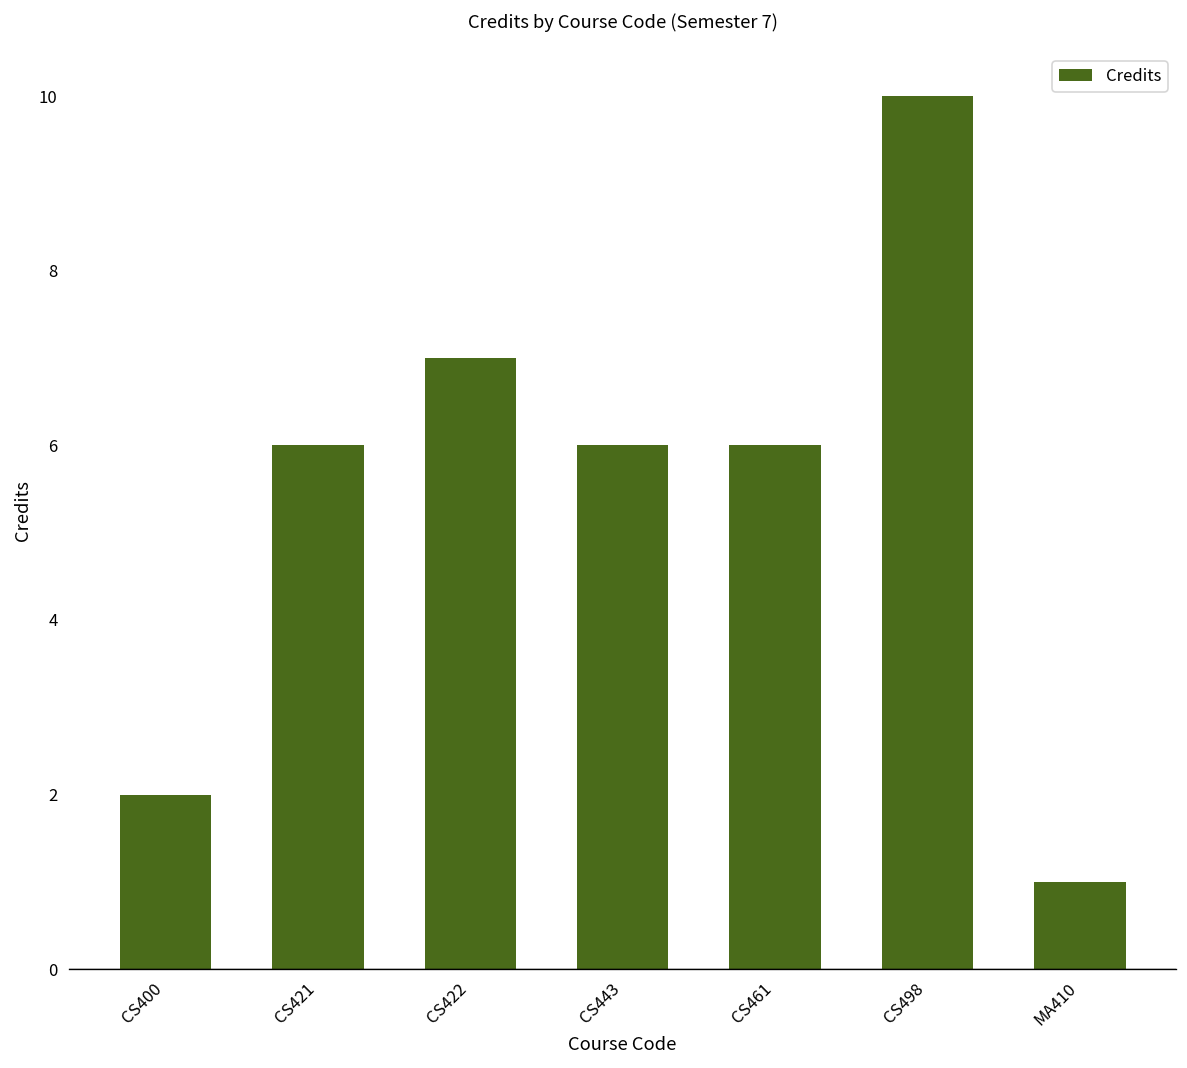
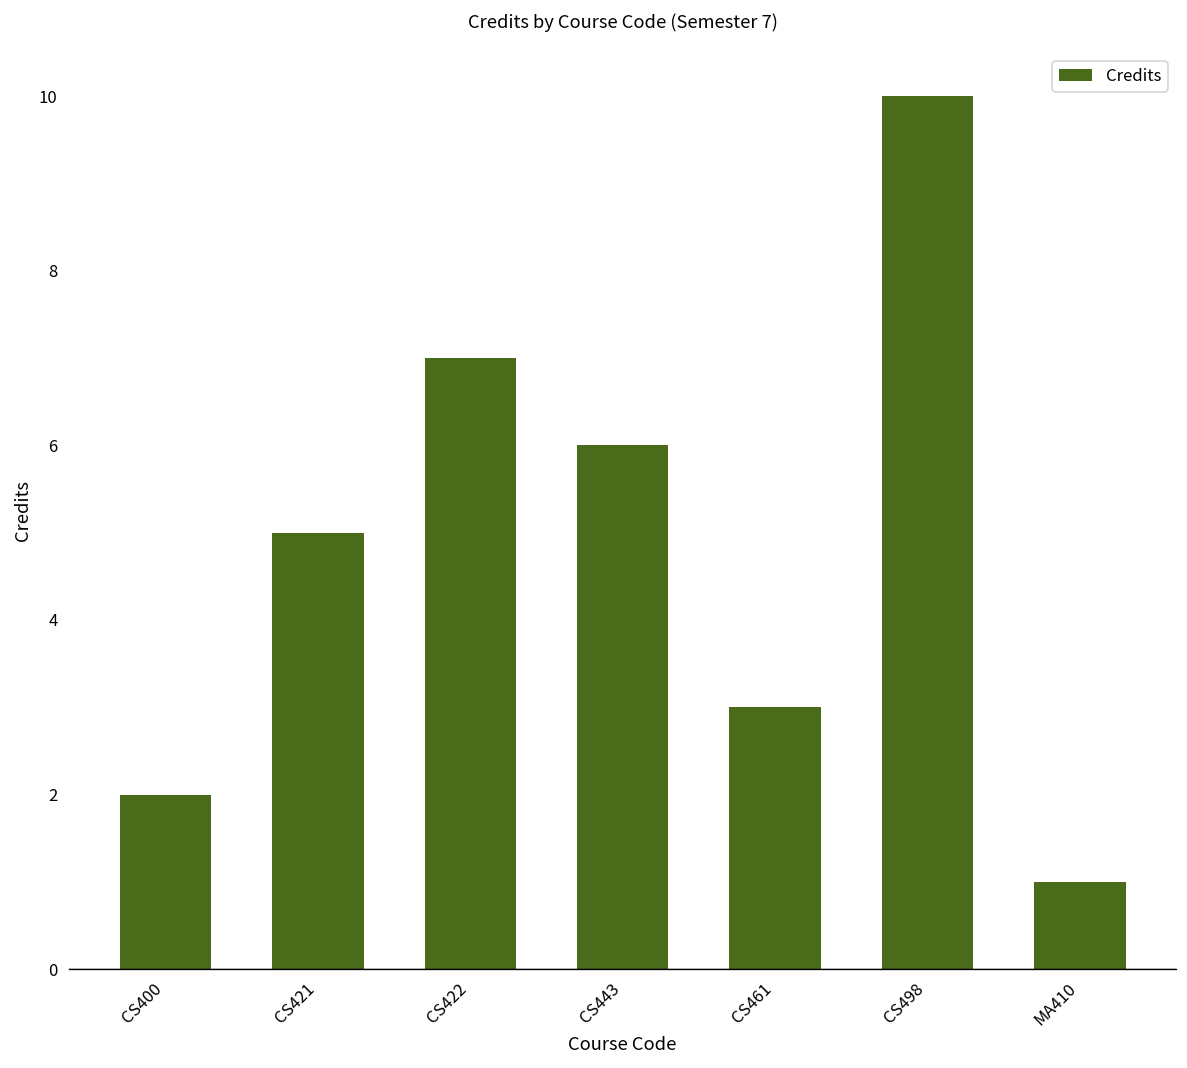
CS421: 6 -> 5
CS461: 6 -> 3
